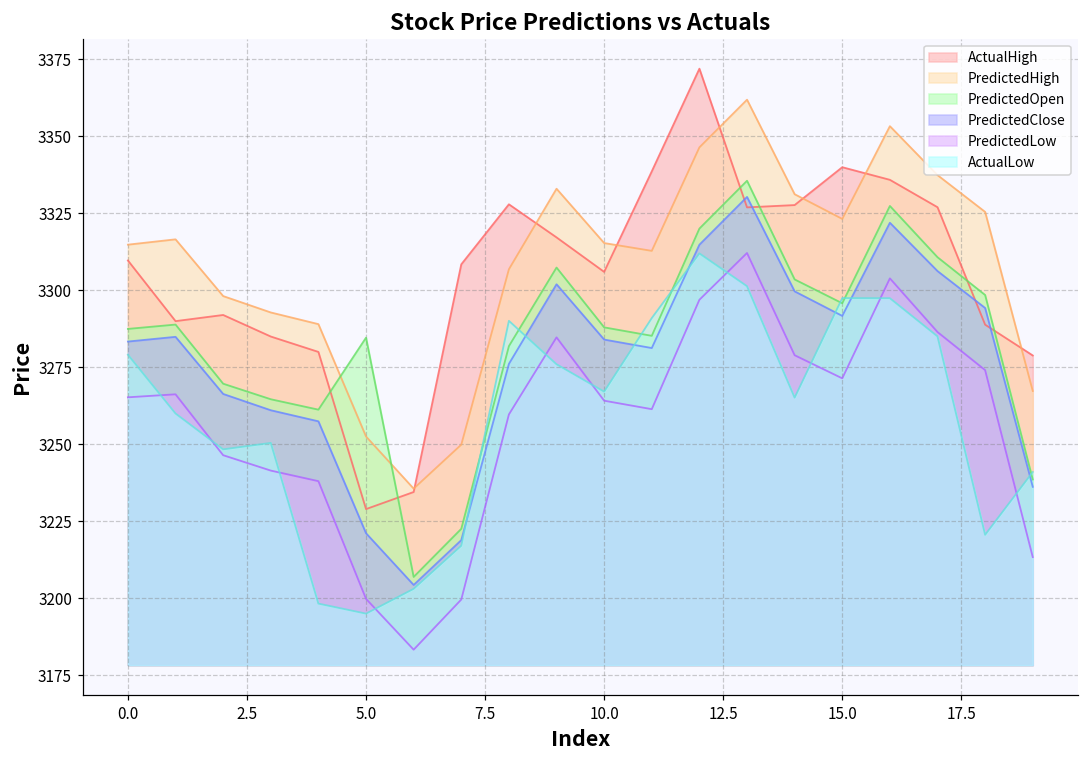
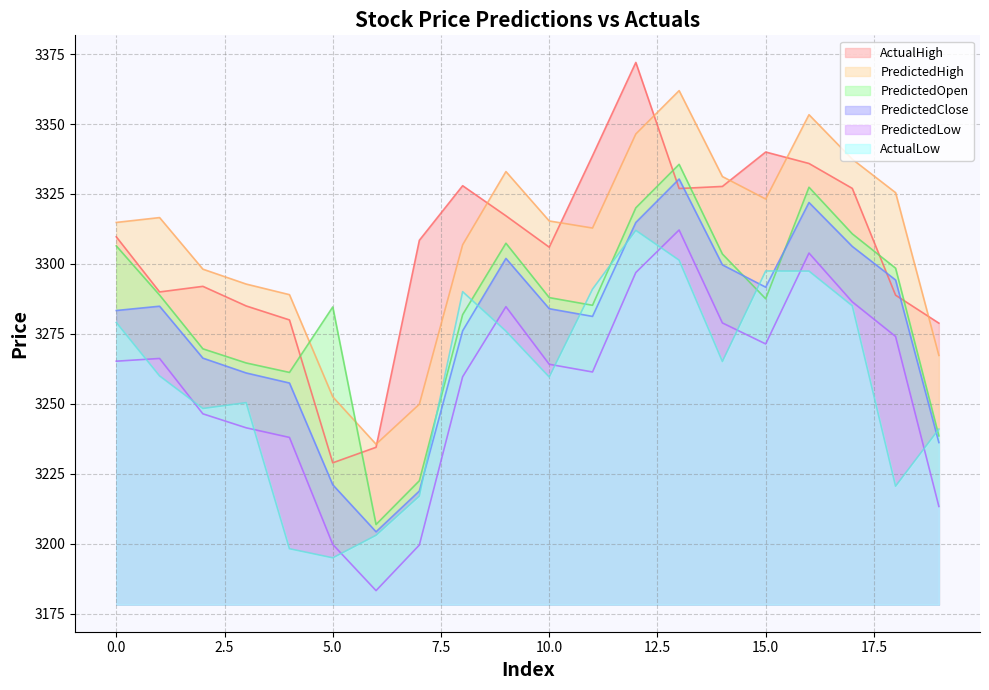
PredictedOpen, 0.0: 3287 -> 3306
ActualLow, 10.0: 3267 -> 3260
PredictedOpen, 15.0: 3296 -> 3288
